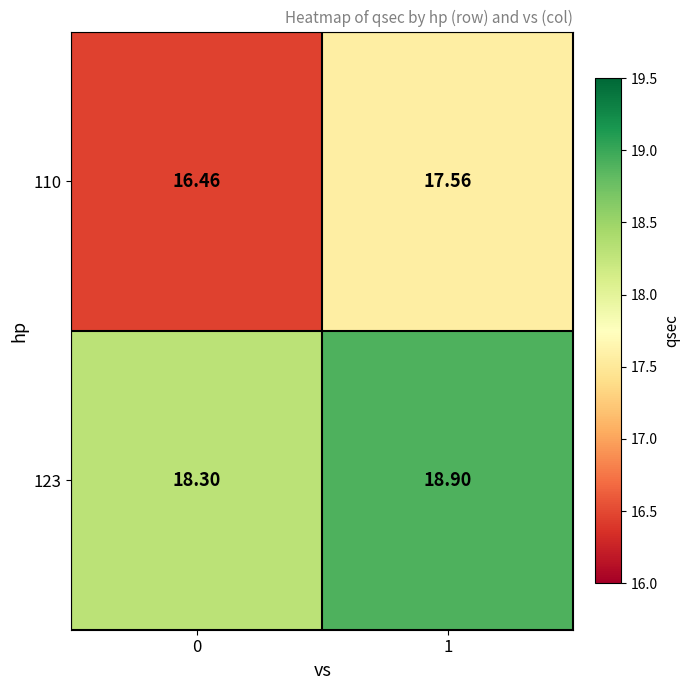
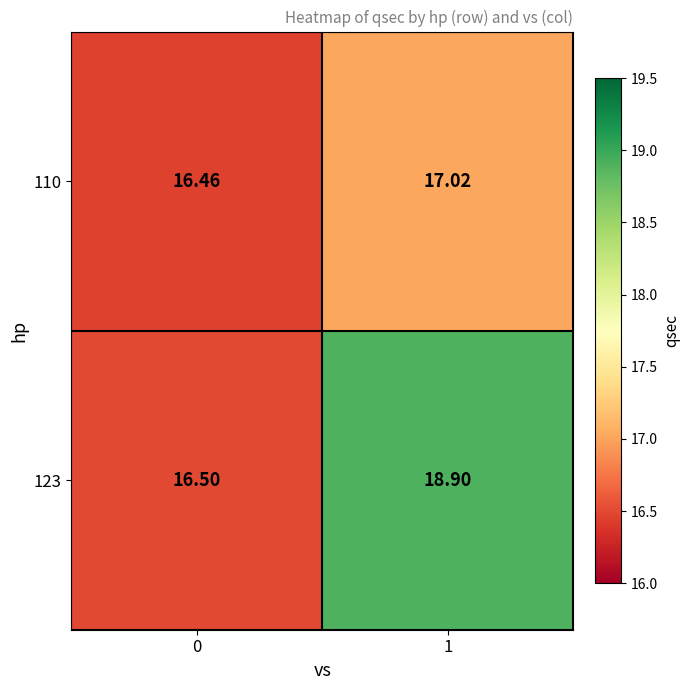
110, 1: 17.56 -> 17.02
123, 0: 18.30 -> 16.50
